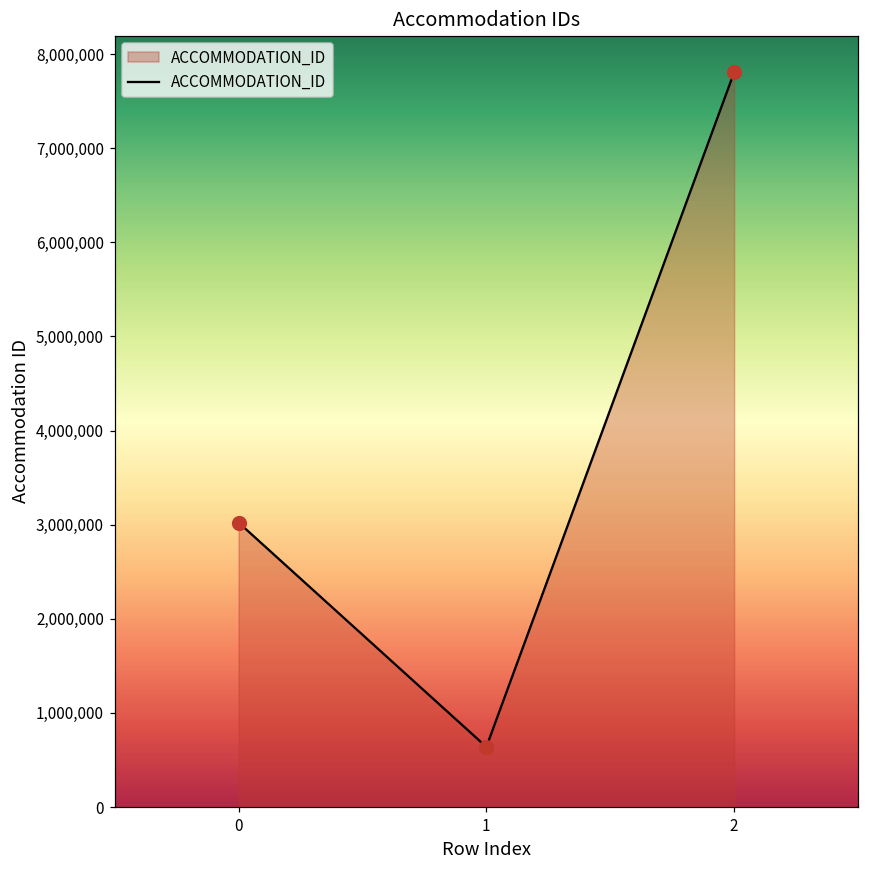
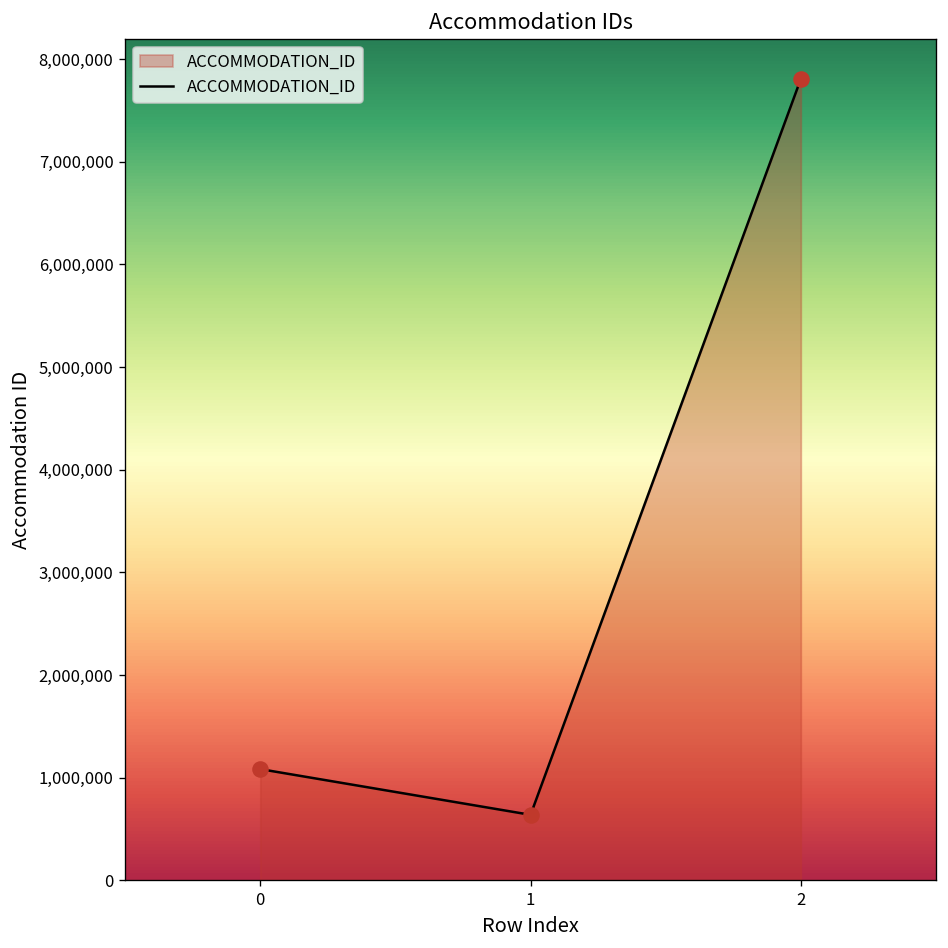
0: 3,000,000 -> 1,100,000
